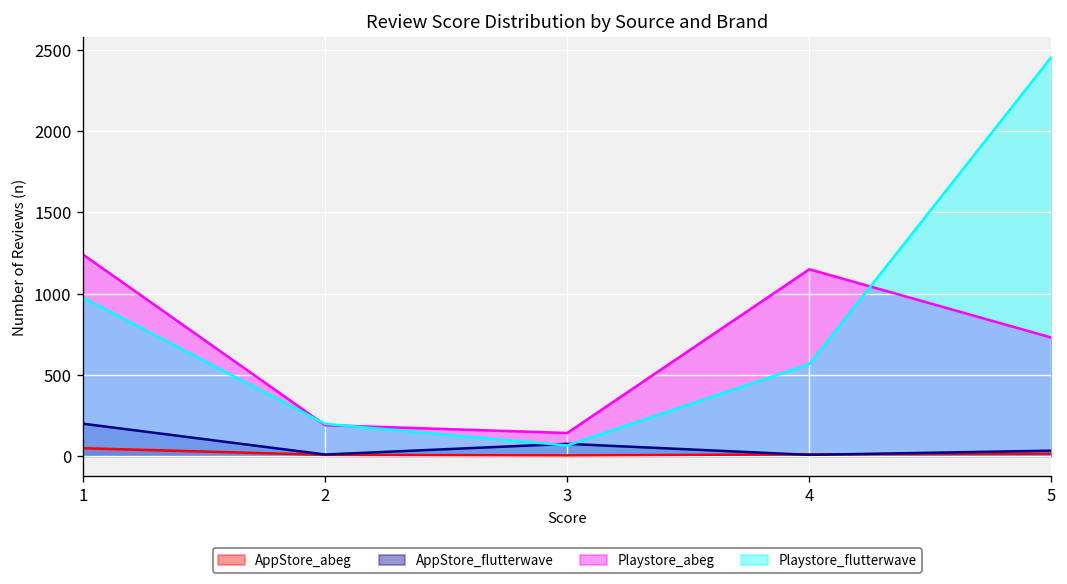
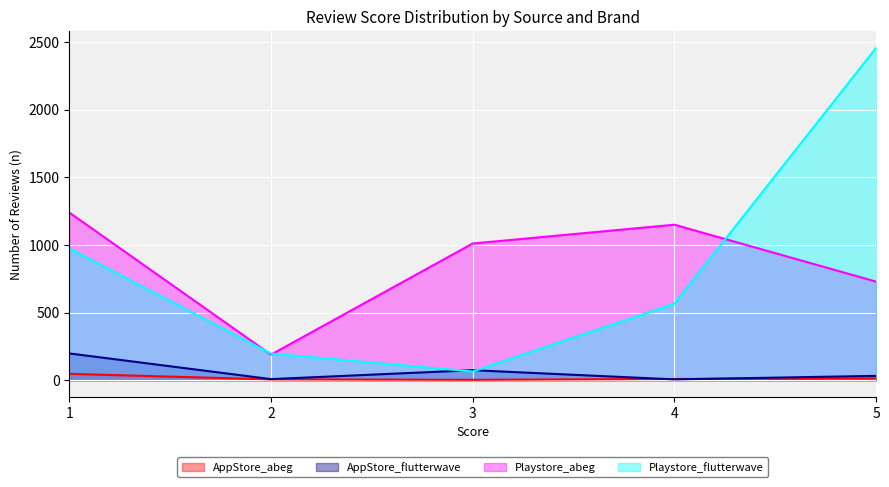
Playstore_abeg, 3: 140 -> 1010
